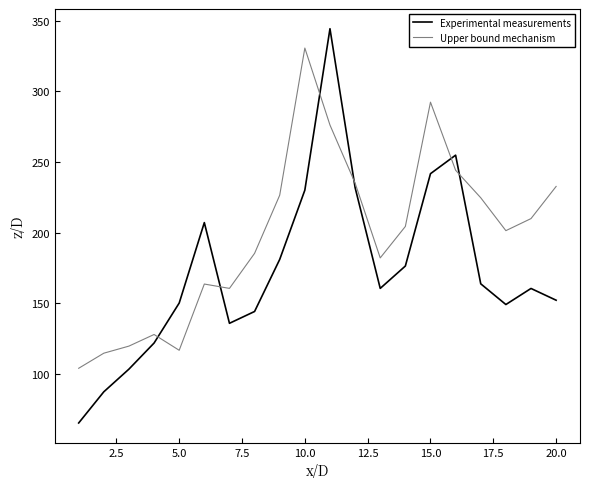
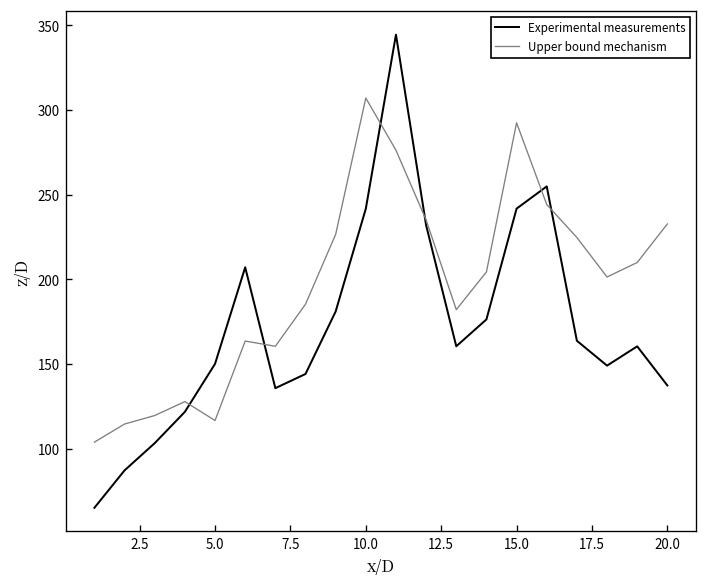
Experimental measurements, 10.0: 230 -> 242
Upper bound mechanism, 10.0: 331 -> 307
Experimental measurements, 20.0: 152 -> 137
